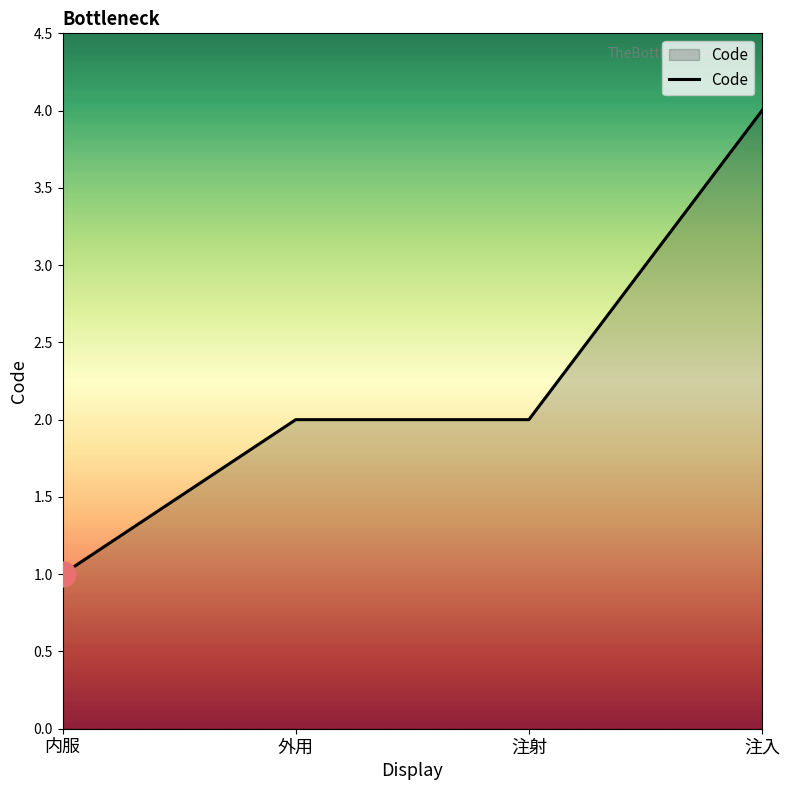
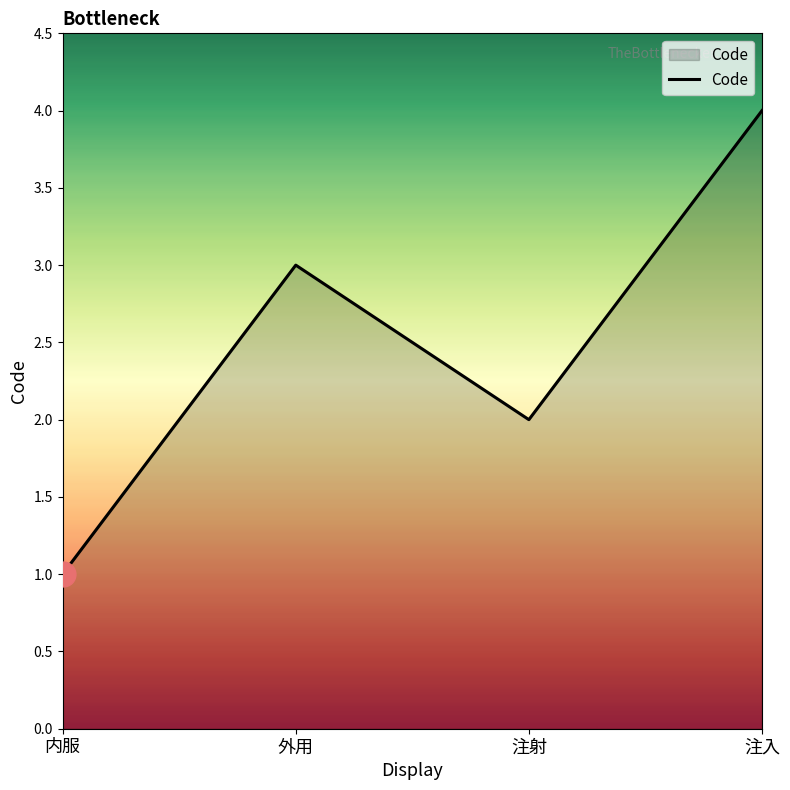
Code, 外用: 2 -> 3
